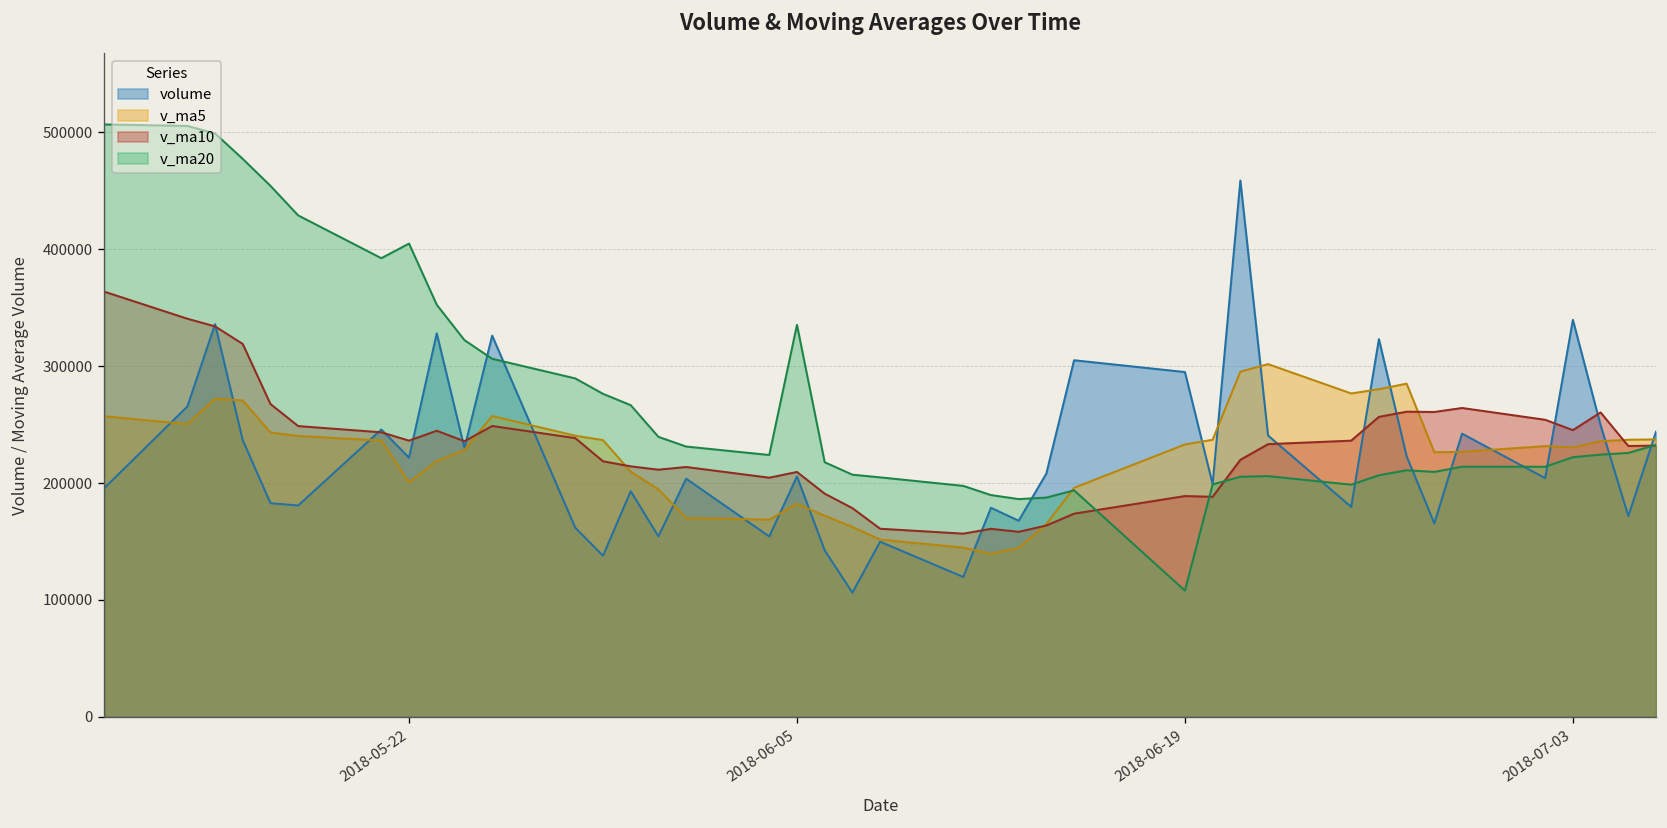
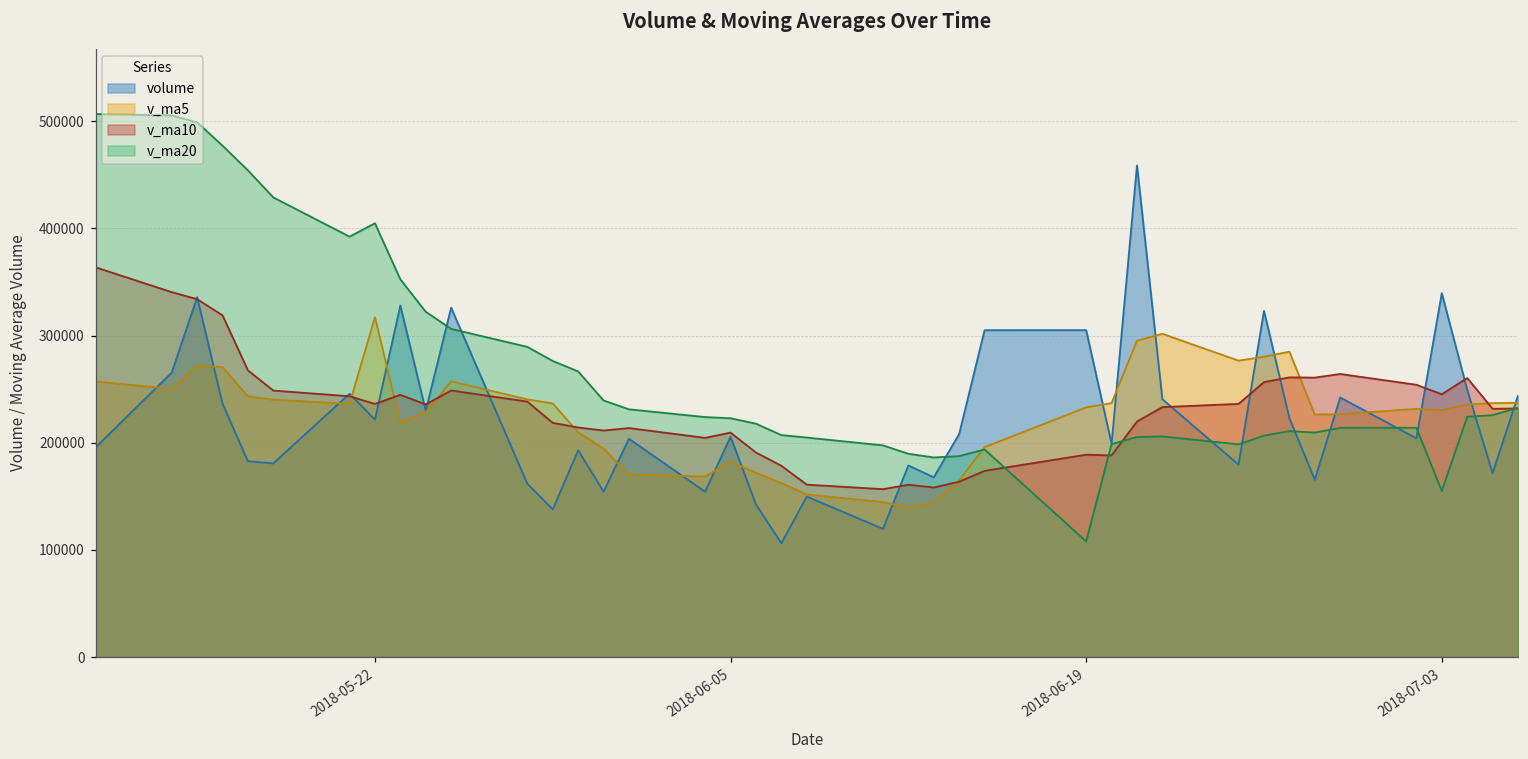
v_ma5, 2018-05-22: 200000 -> 320000
v_ma20, 2018-06-05: 340000 -> 220000
volume, 2018-06-19: 290000 -> 310000
v_ma20, 2018-07-03: 220000 -> 150000
